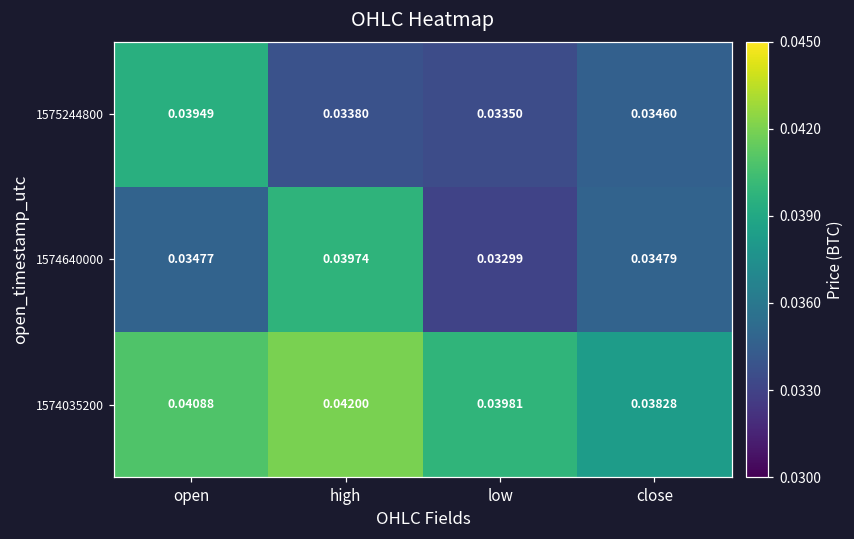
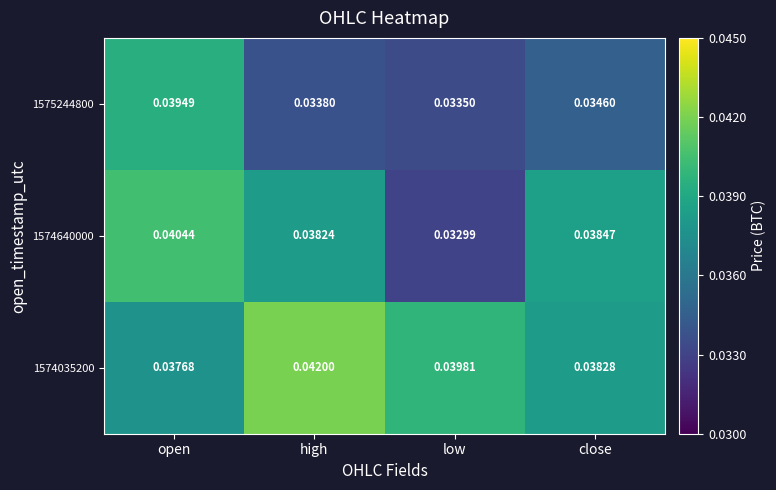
1574640000, open: 0.03477 -> 0.04044
1574640000, high: 0.03974 -> 0.03824
1574640000, close: 0.03479 -> 0.03847
1574035200, open: 0.04088 -> 0.03768
